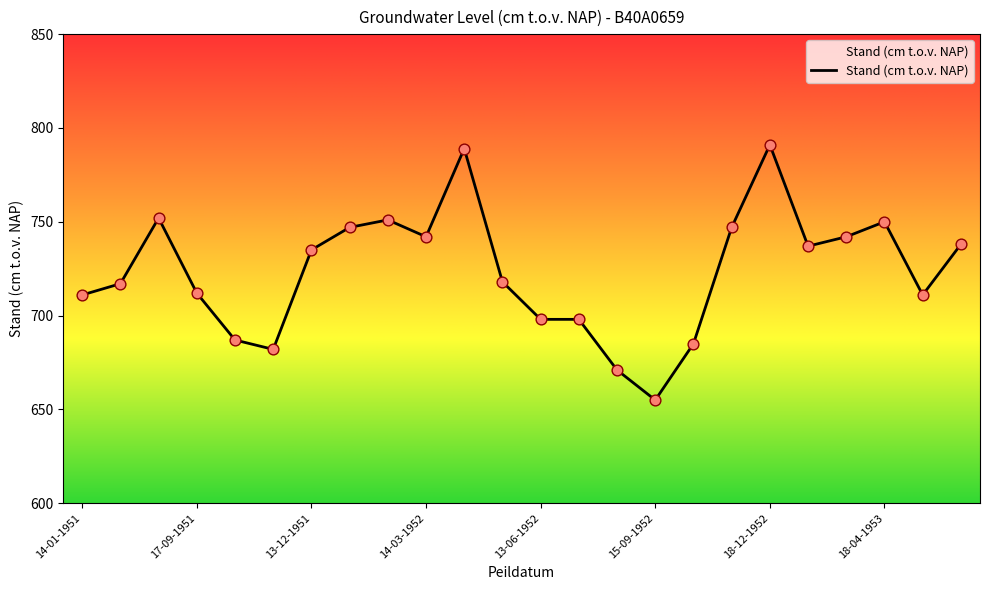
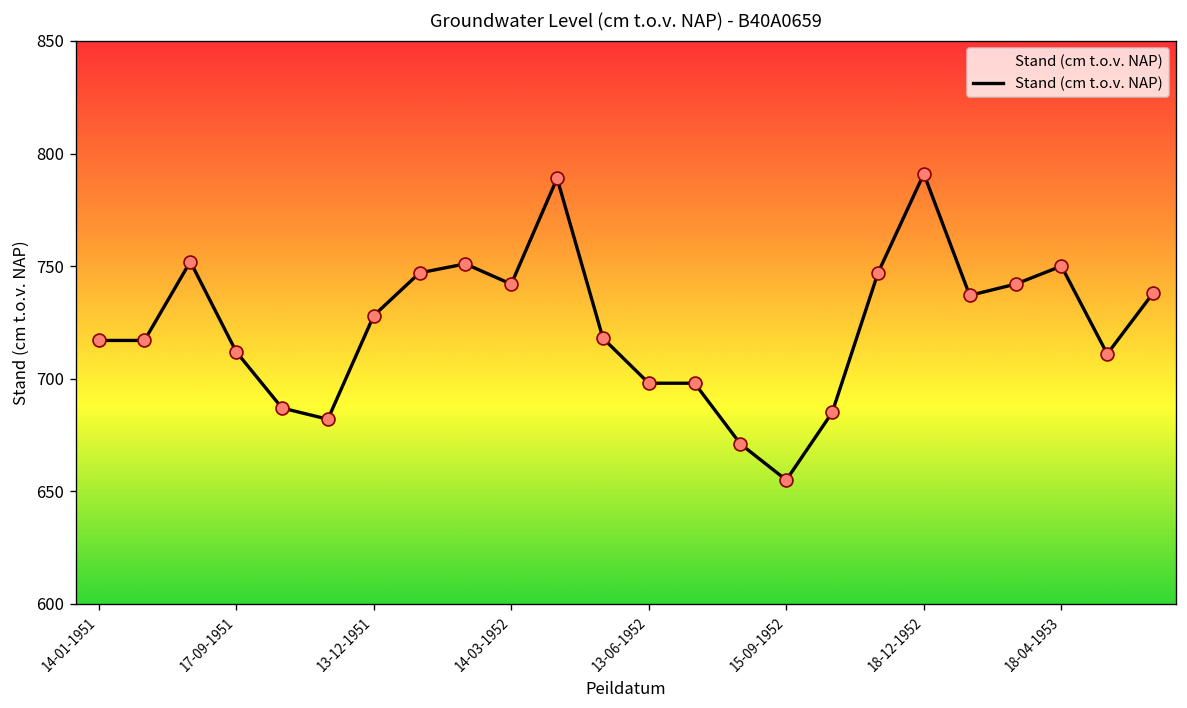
14-01-1951: 711 -> 717
13-12-1951: 735 -> 728
